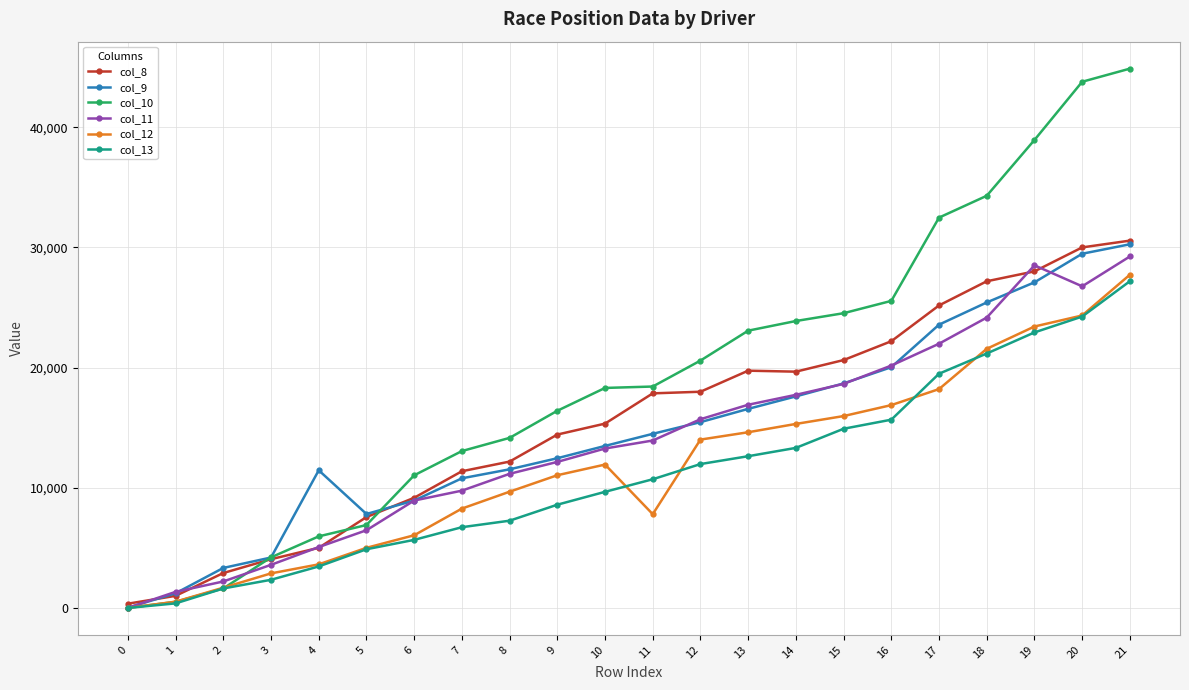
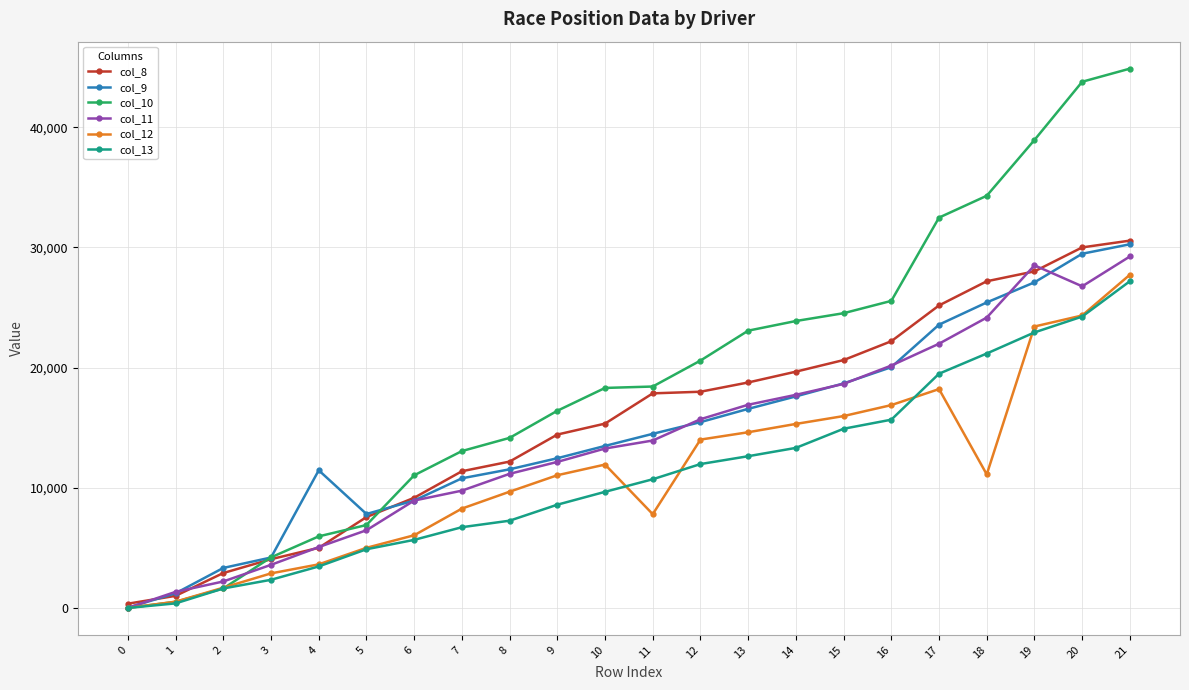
col_8, 13: 19,700 -> 18,800
col_12, 18: 21,600 -> 11,100
